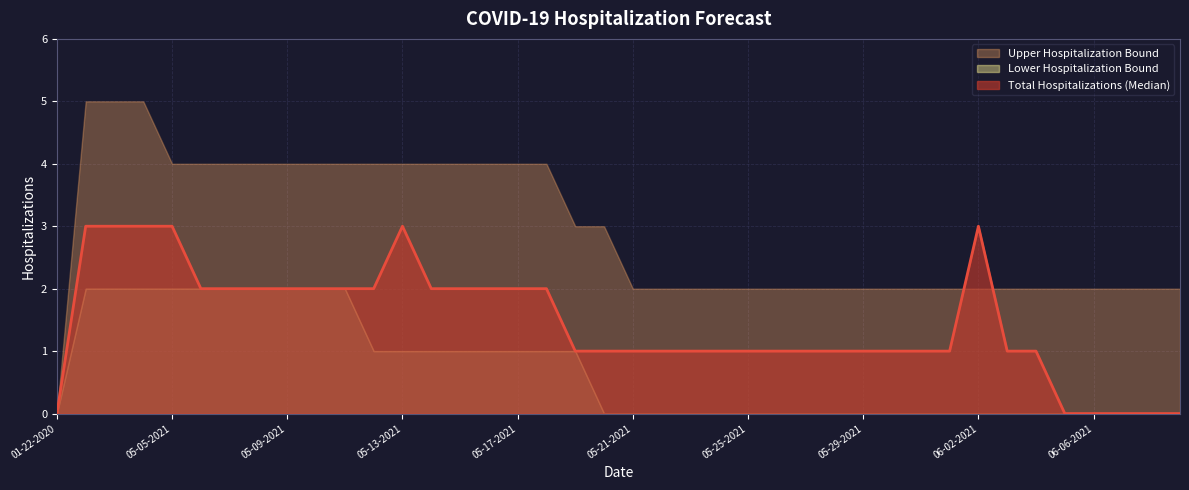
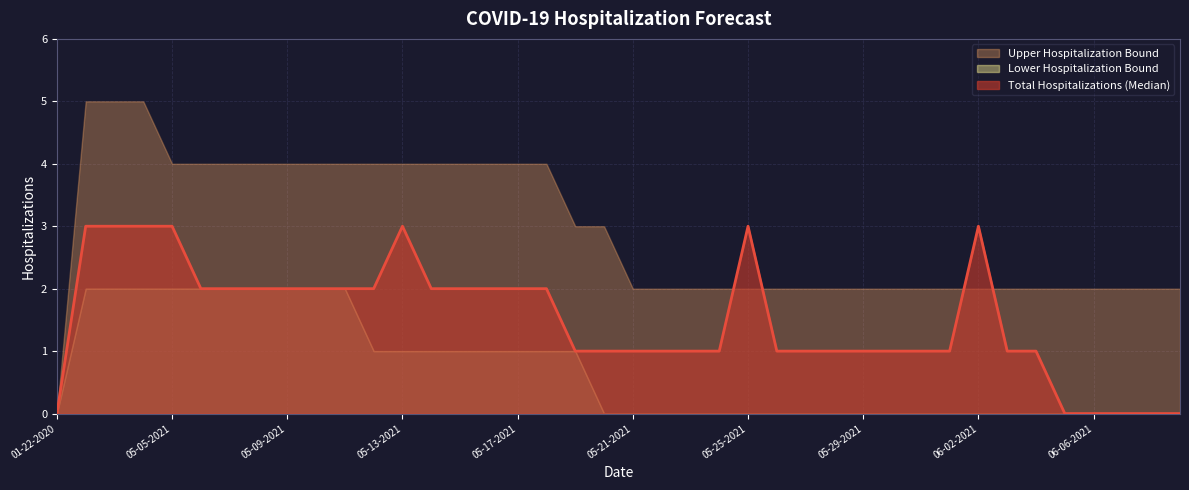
Total Hospitalizations (Median), 05-25-2021: 1 -> 3
